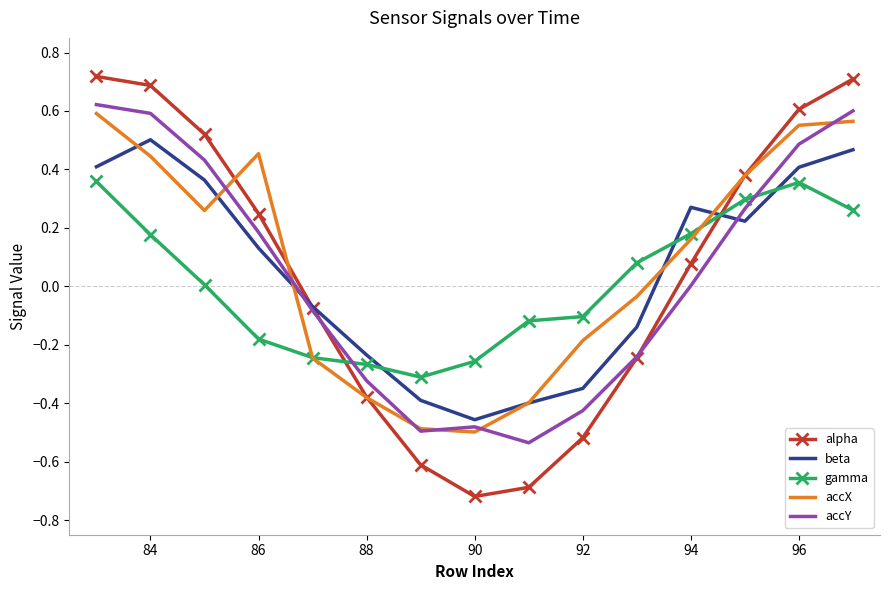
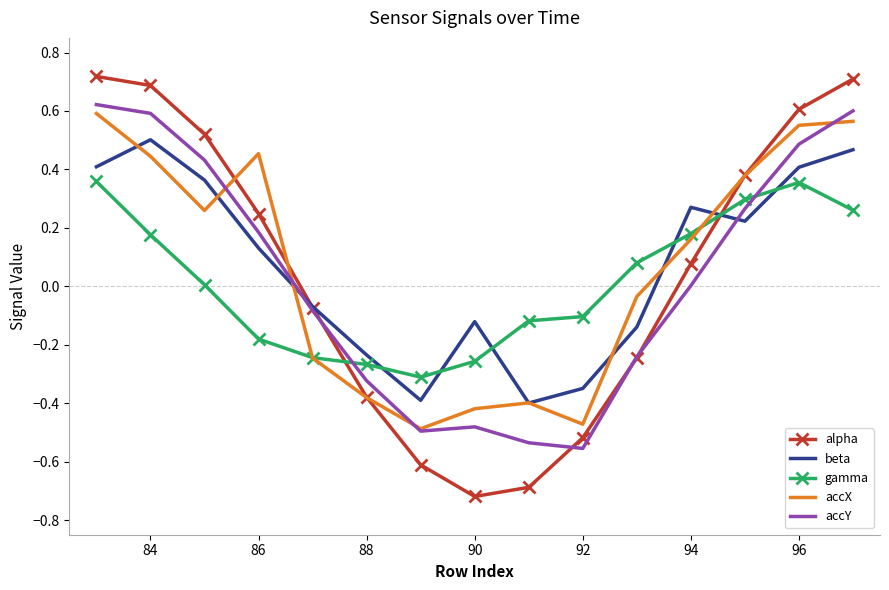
beta, 90: -0.46 -> -0.12
accX, 90: -0.50 -> -0.42
accX, 92: -0.19 -> -0.47
accY, 92: -0.43 -> -0.55
